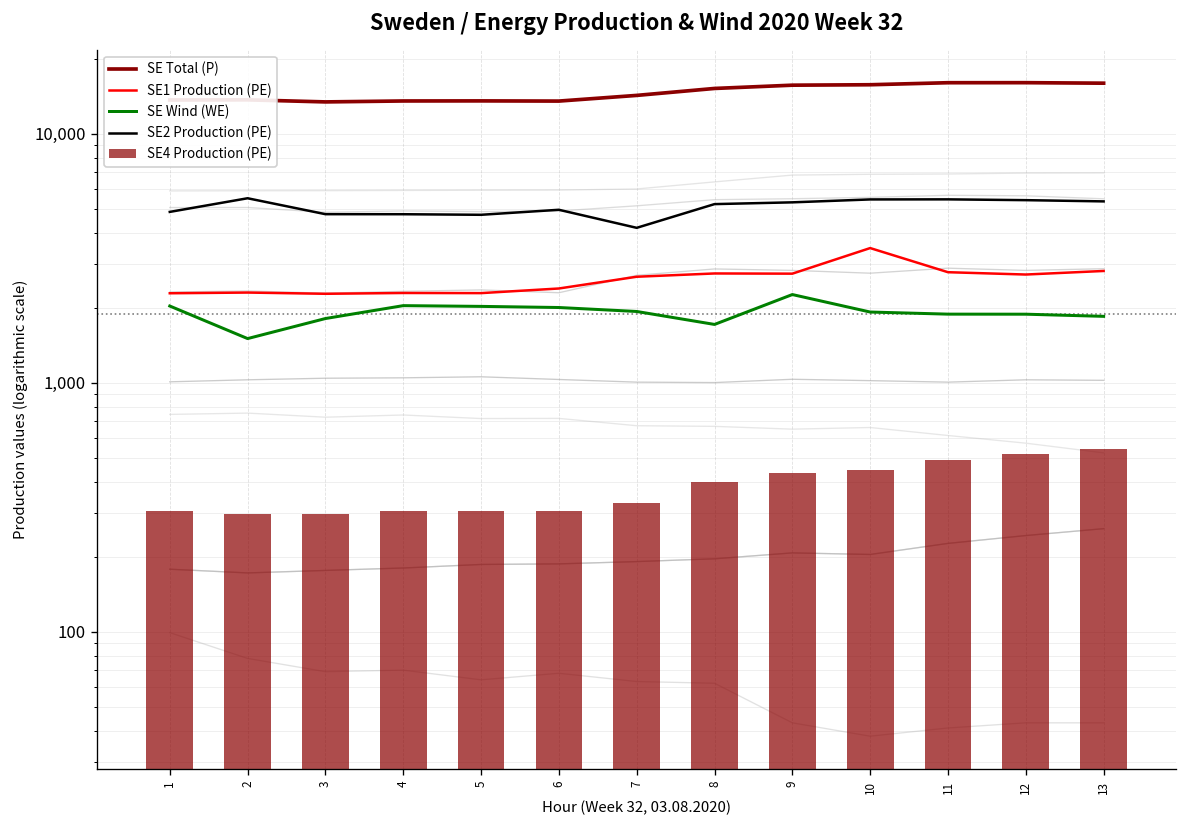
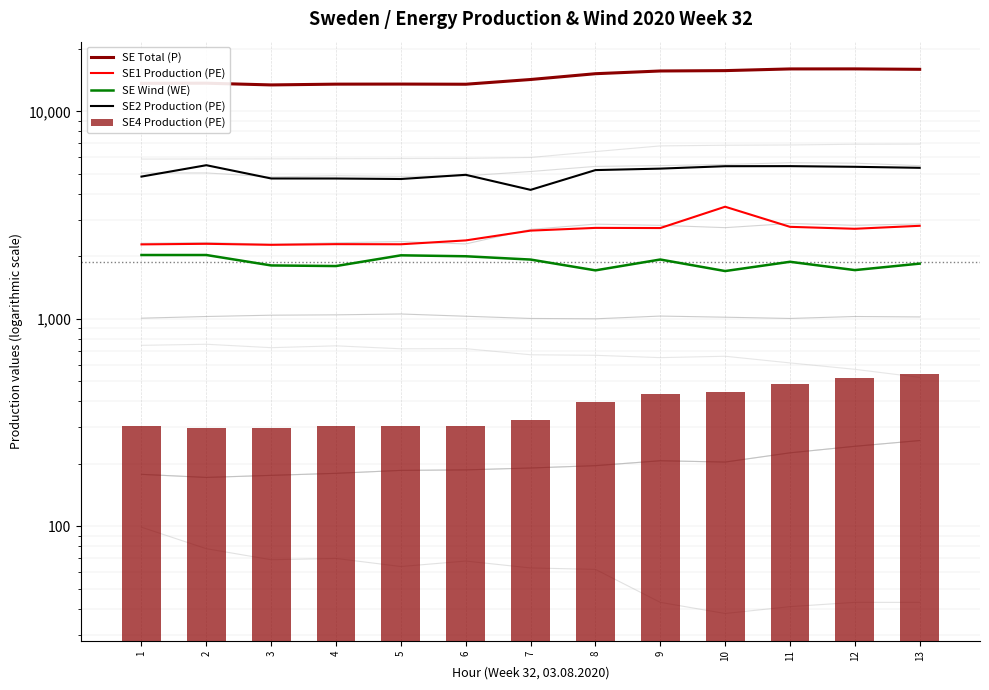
SE Wind (WE), 2: 1,500 -> 2,000
SE Wind (WE), 4: 2,000 -> 1,800
SE Wind (WE), 9: 2,300 -> 1,900
SE Wind (WE), 10: 1,900 -> 1,700
SE Wind (WE), 12: 1,900 -> 1,700
